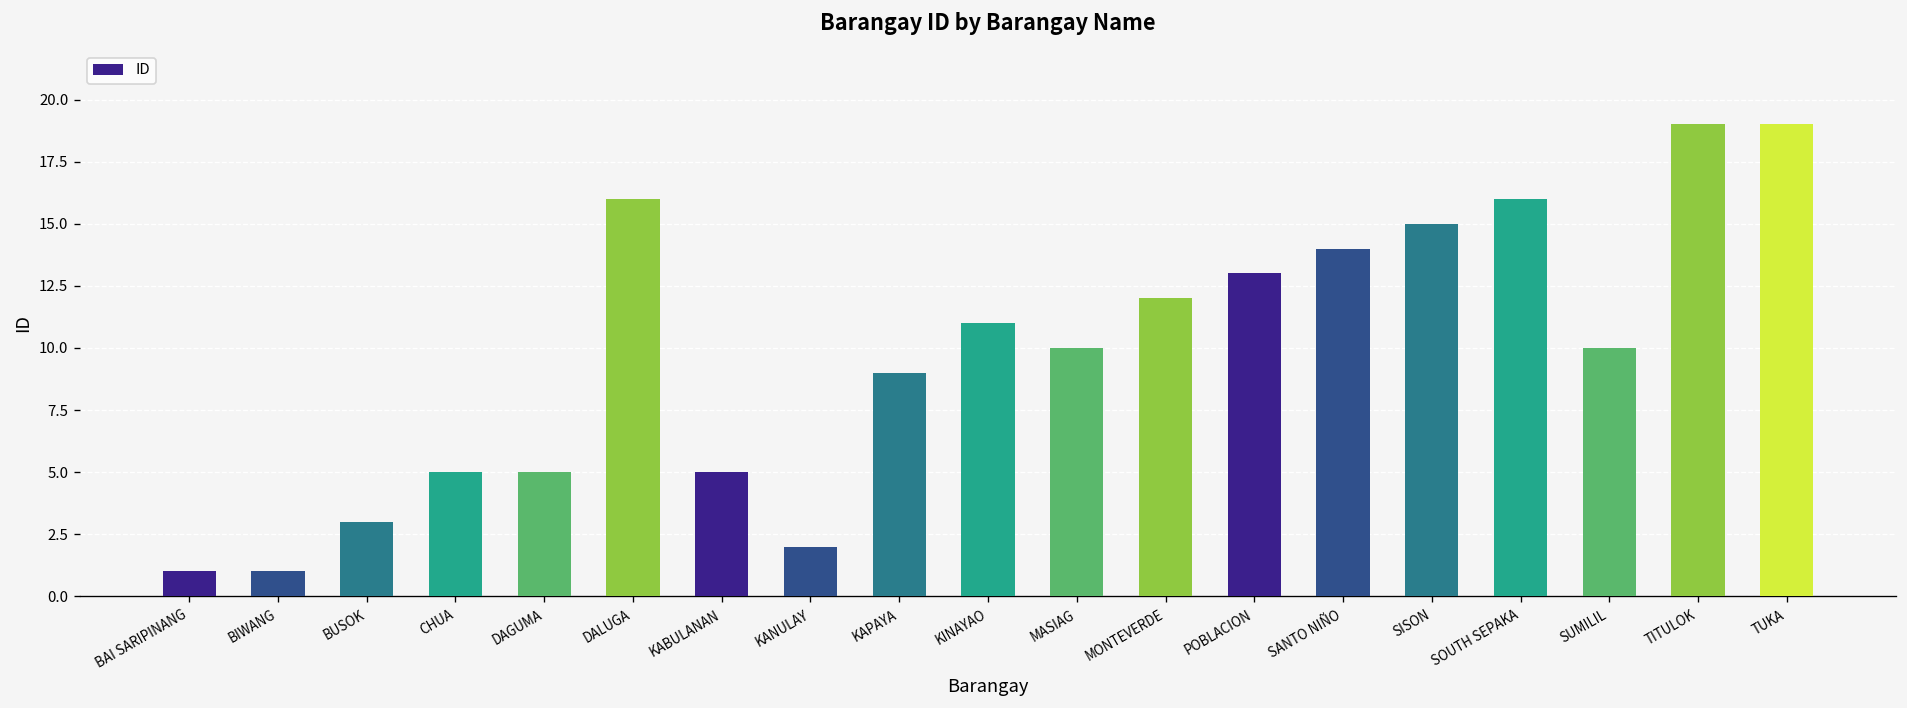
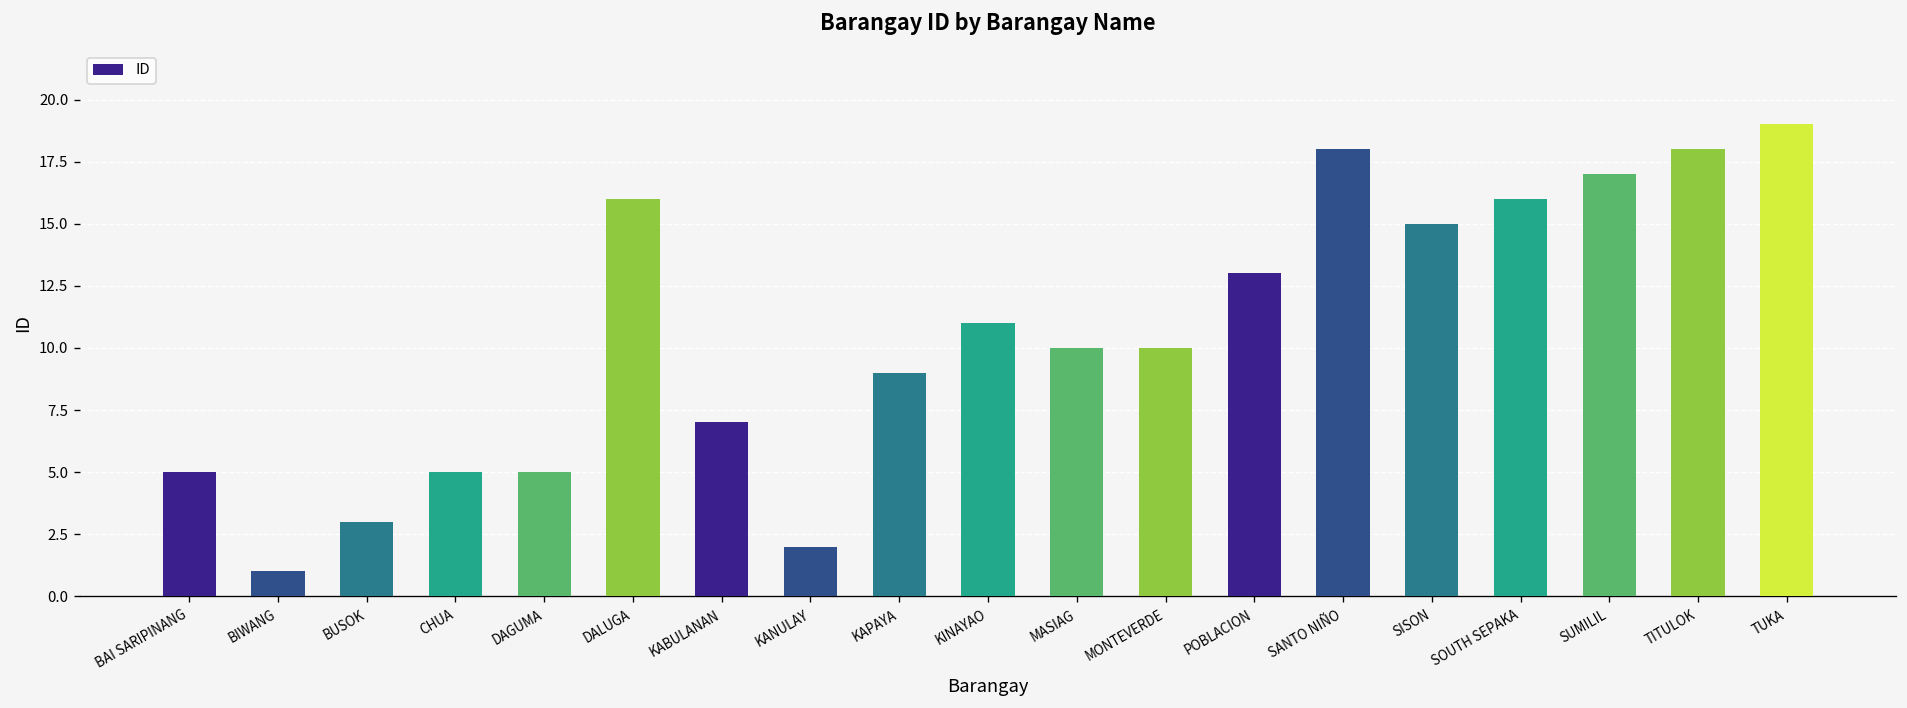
BAI SARIPINANG: 1 -> 5
KABULANAN: 5 -> 7
MONTEVERDE: 12 -> 10
SANTO NIÑO: 14 -> 18
SUMILIL: 10 -> 17
TITULOK: 19 -> 18
